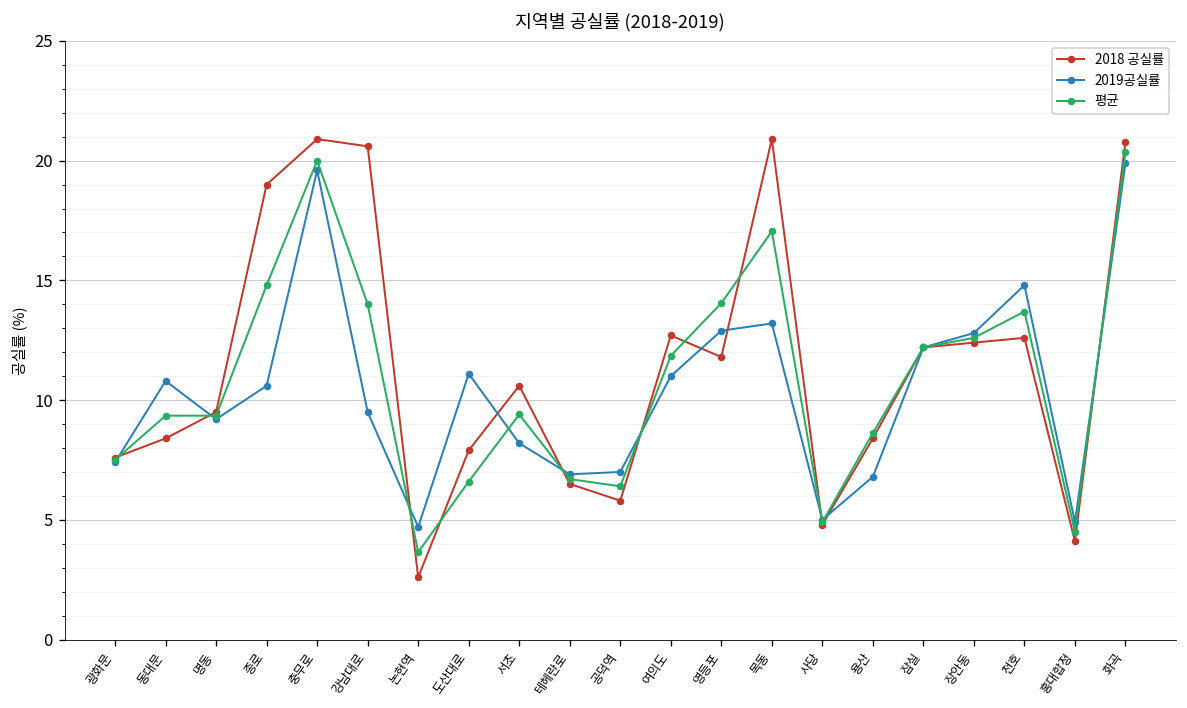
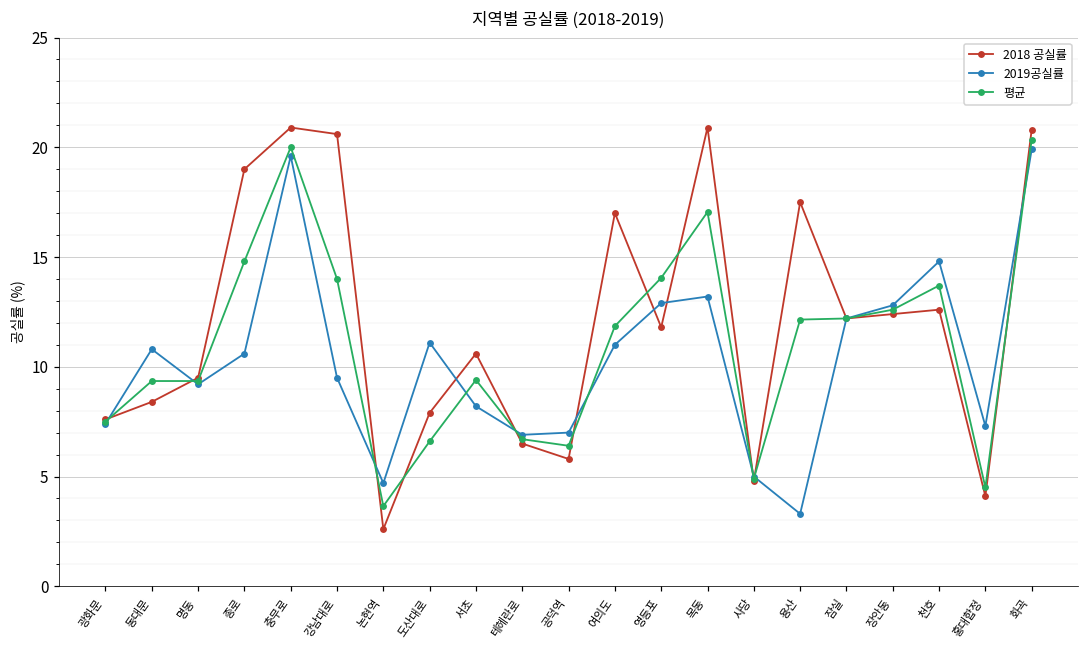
2018 공실률, 여의도: 12.7 -> 17.0
2018 공실률, 용산: 8.4 -> 17.5
2019공실률, 용산: 6.8 -> 3.3
평균, 용산: 8.6 -> 12.2
2019공실률, 홍대합정: 4.9 -> 7.3
